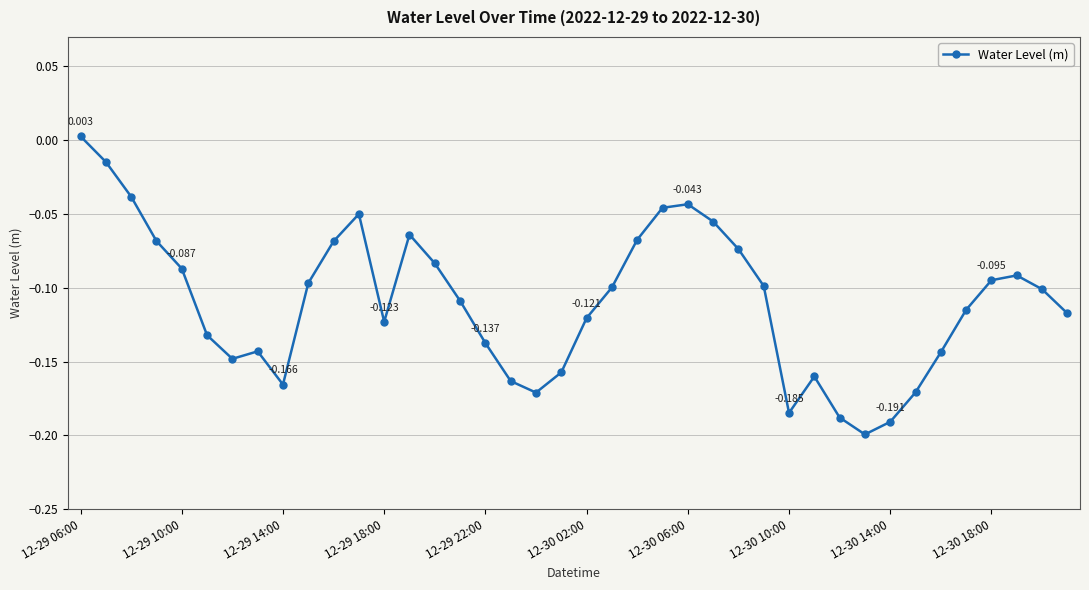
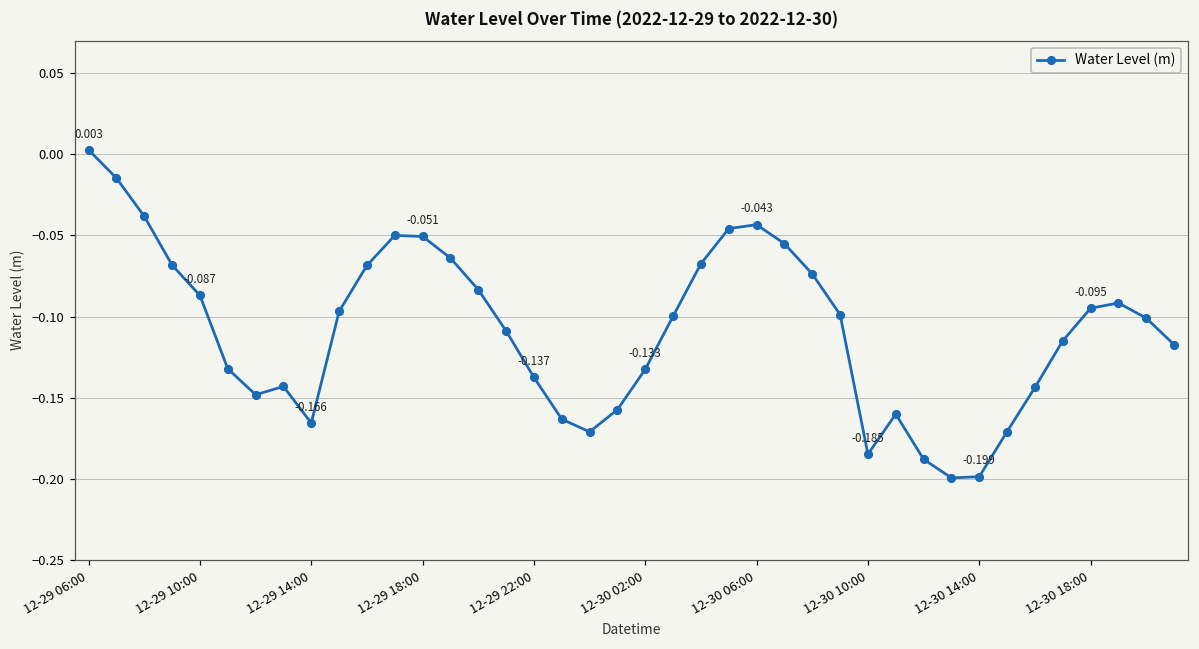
12-29 18:00: -0.123 -> -0.051
12-30 02:00: -0.121 -> -0.133
12-30 14:00: -0.191 -> -0.199
